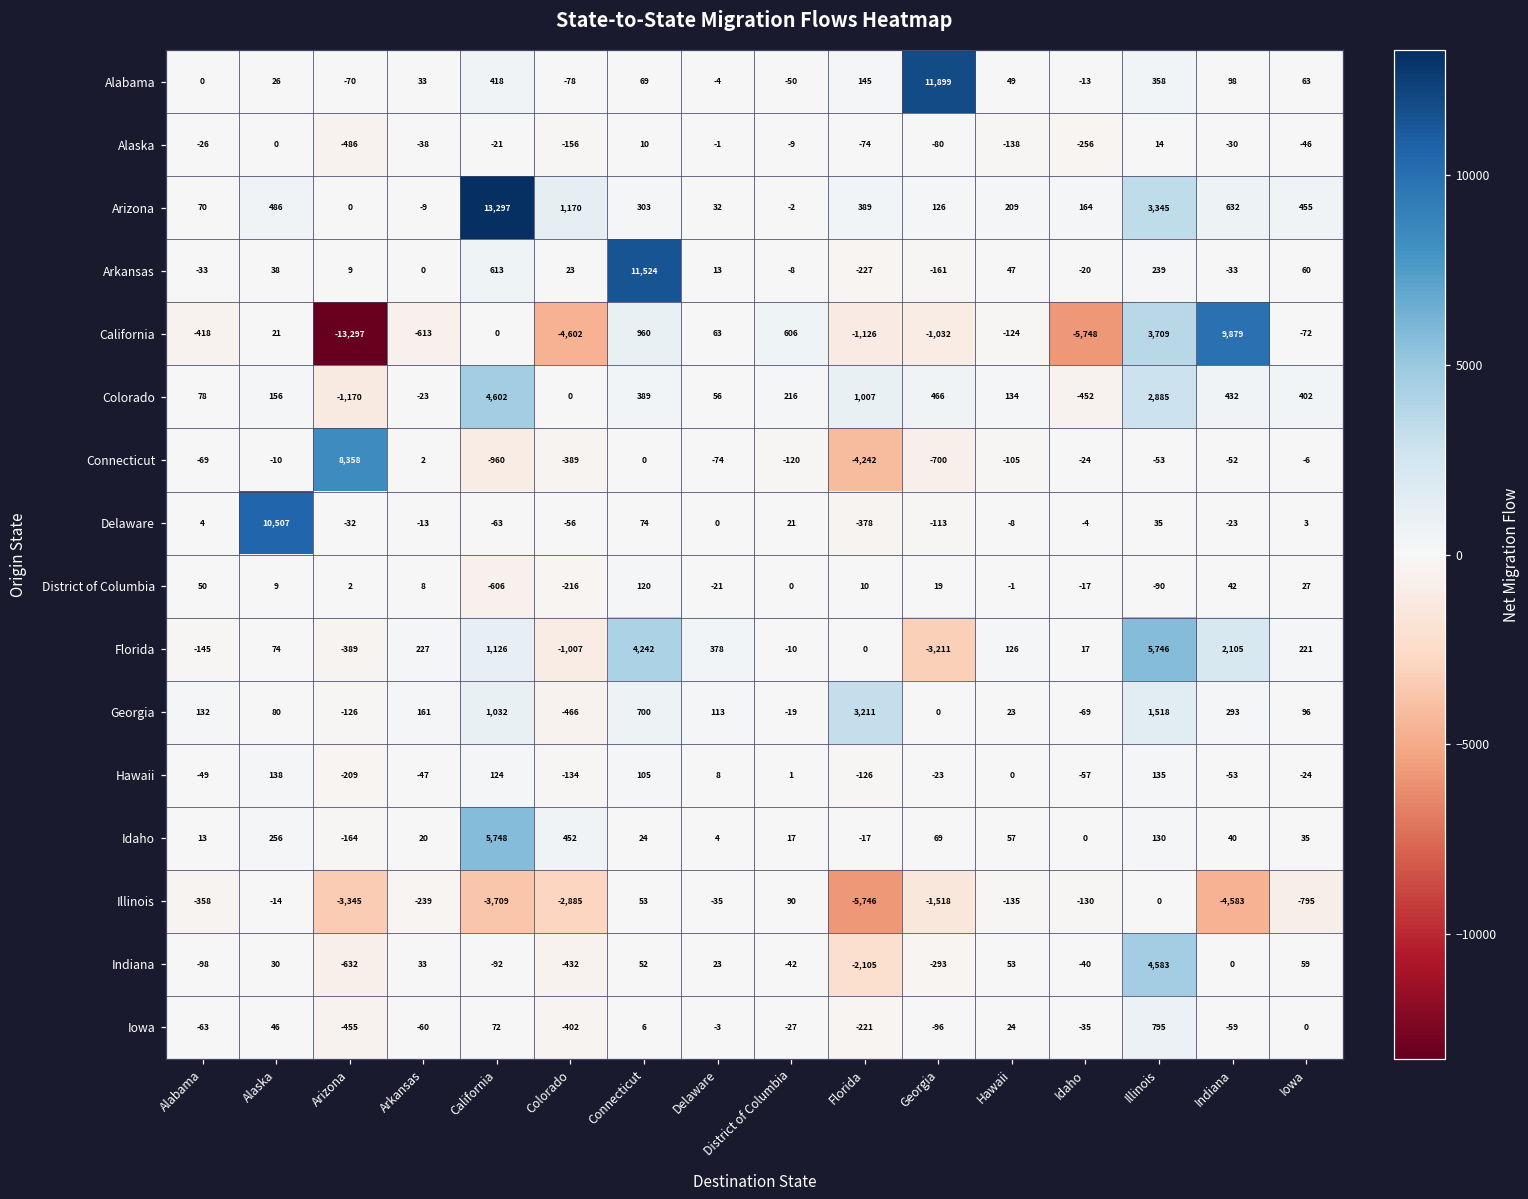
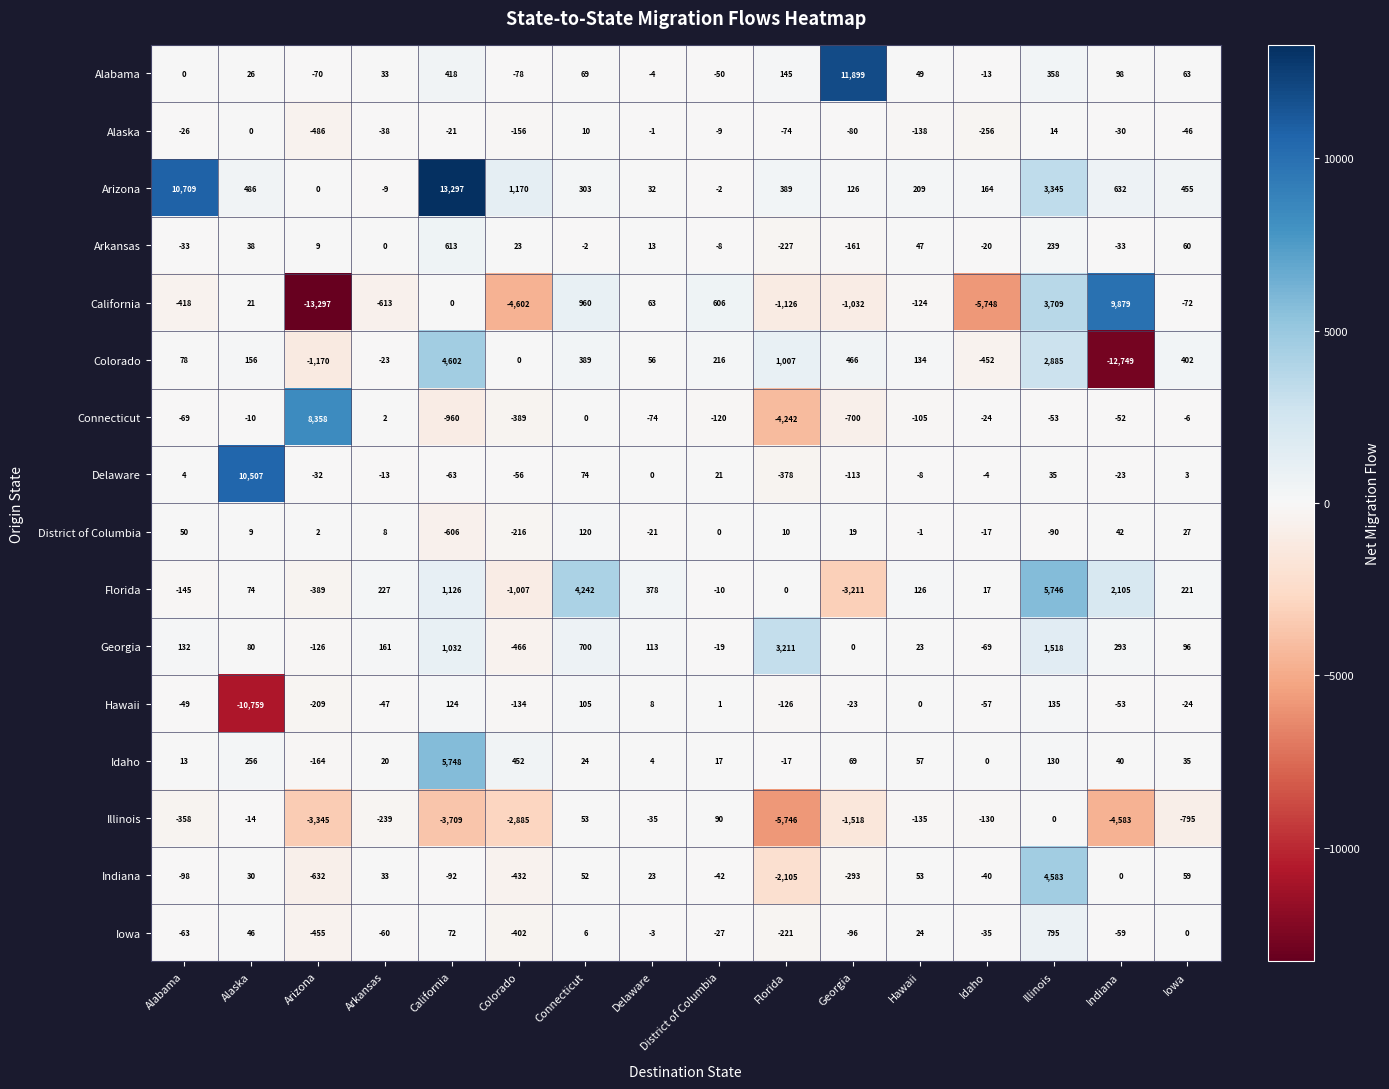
Arizona, Alabama: 70 -> 10,709
Arkansas, Connecticut: 11,524 -> -2
Colorado, Indiana: 432 -> -12,749
Hawaii, Alaska: 138 -> -10,759
